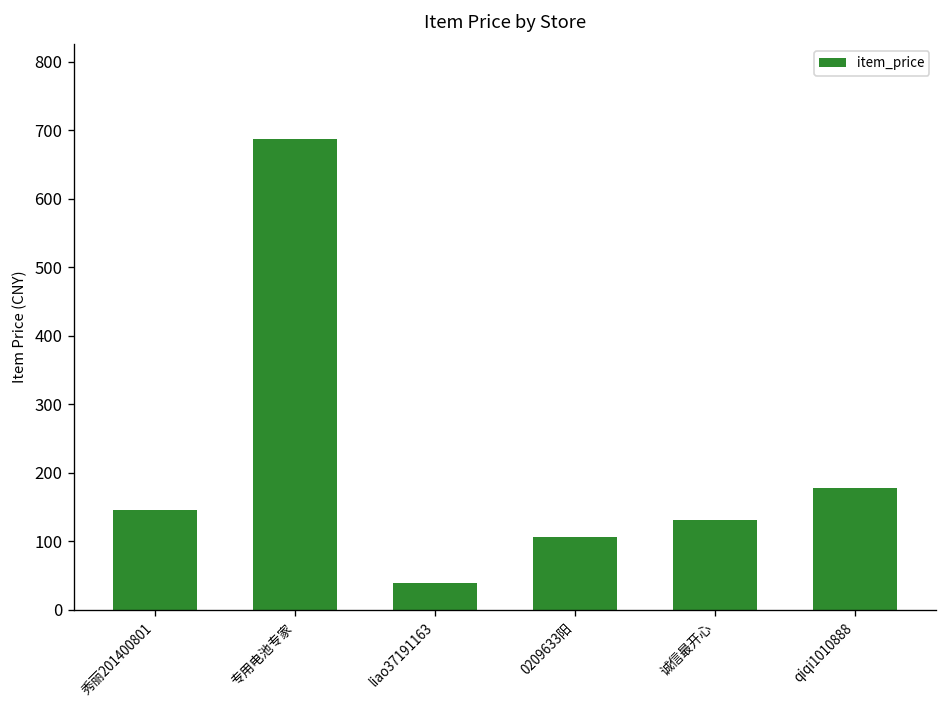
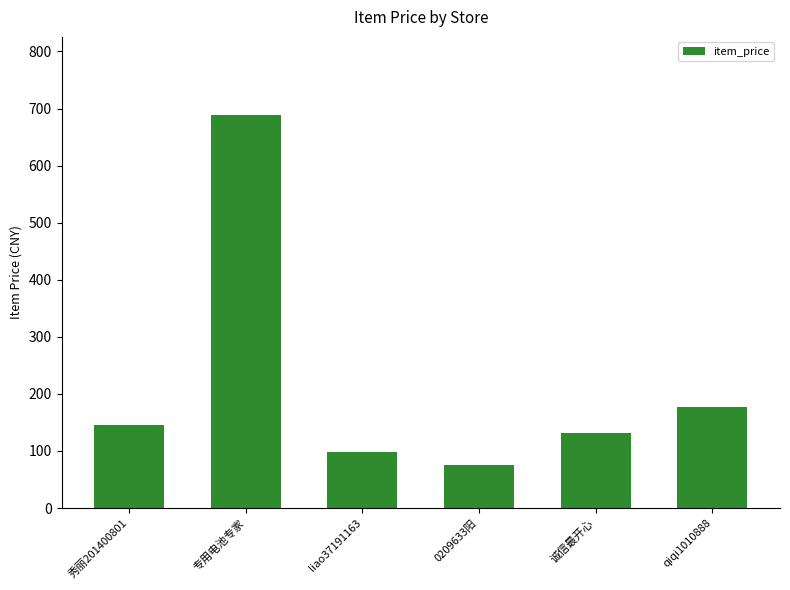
liao37191163: 40 -> 100
0209633阳: 110 -> 80
